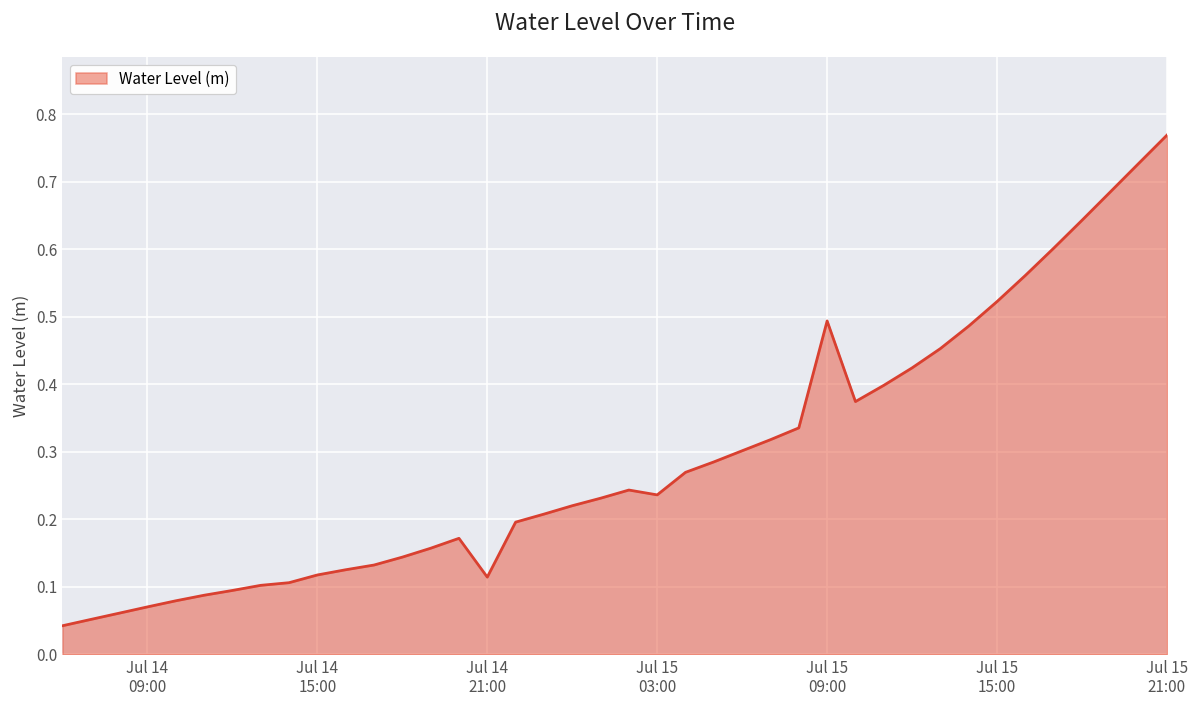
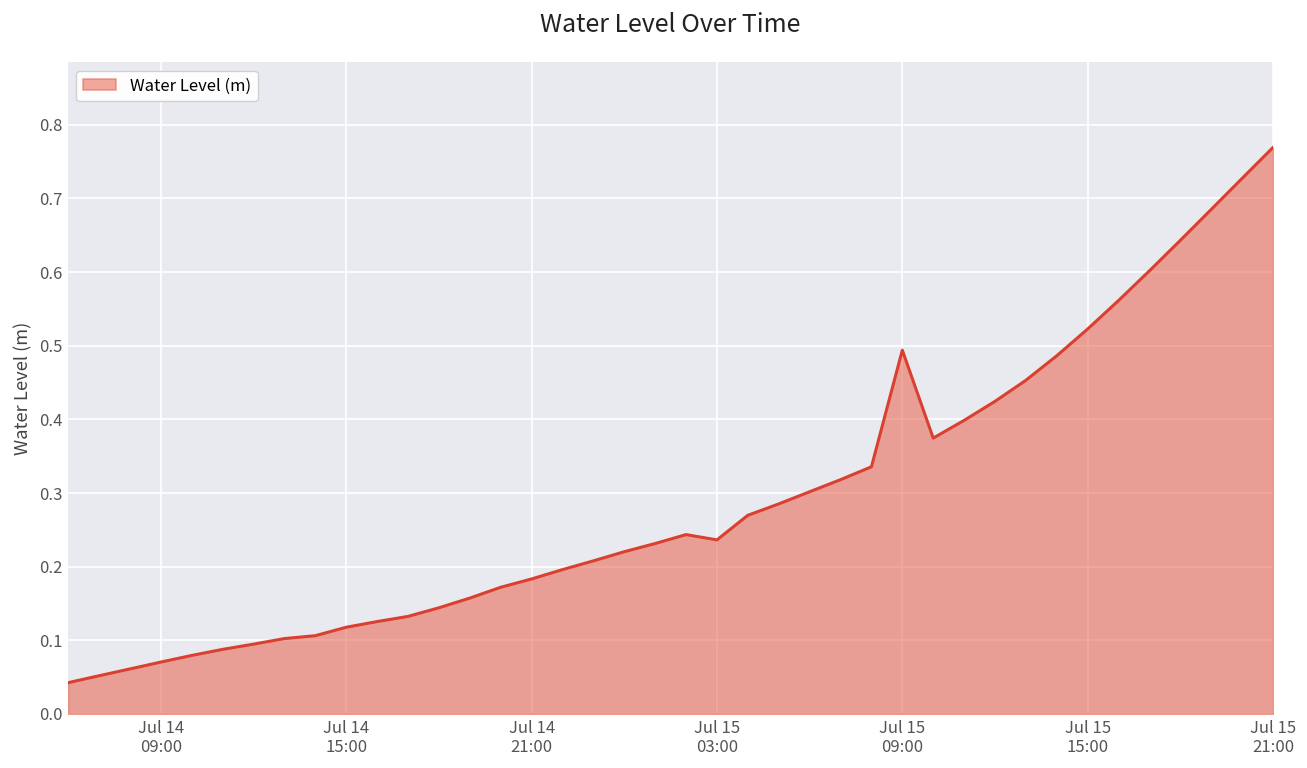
Jul 14 21:00: 0.11 -> 0.18
